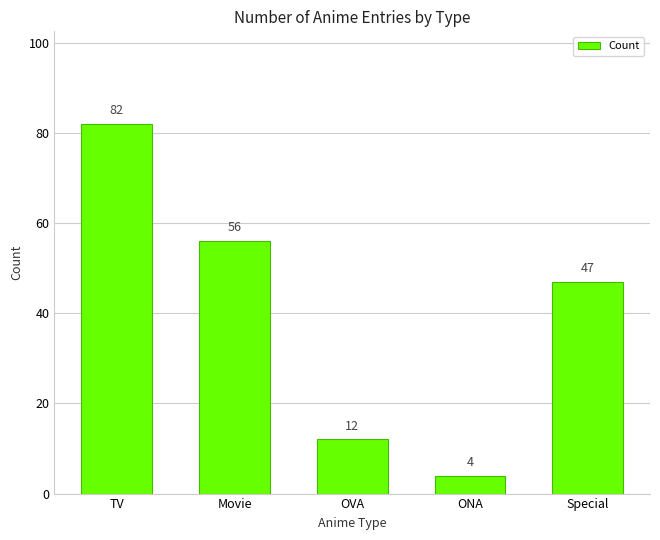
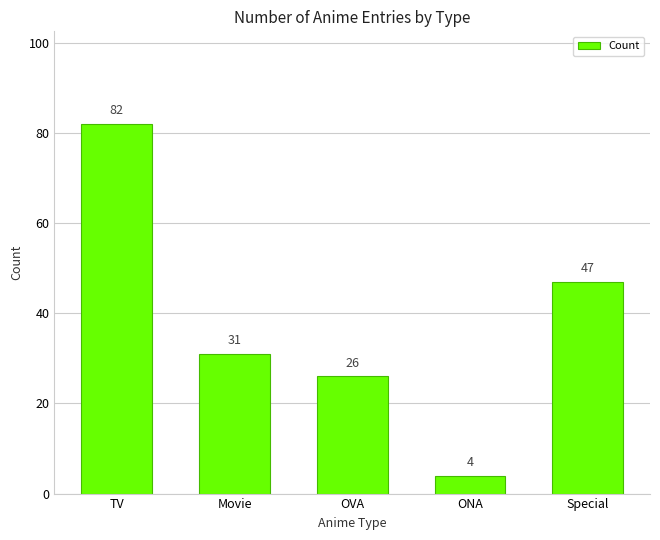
Movie: 56 -> 31
OVA: 12 -> 26
